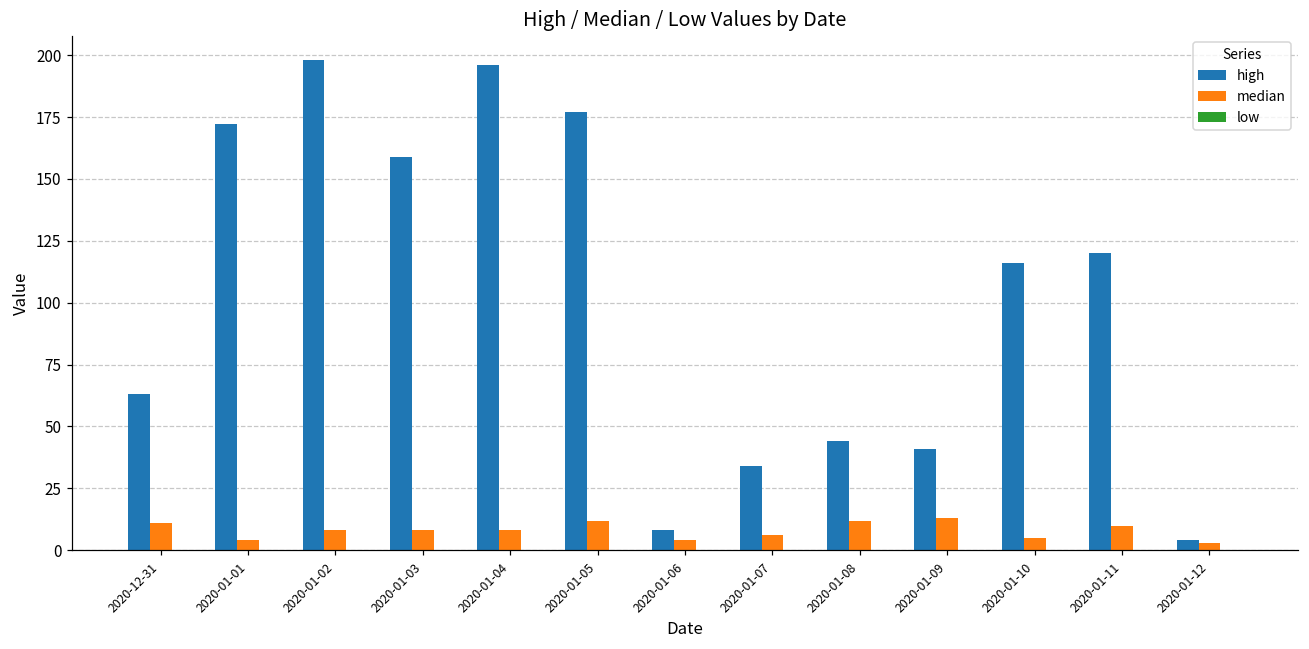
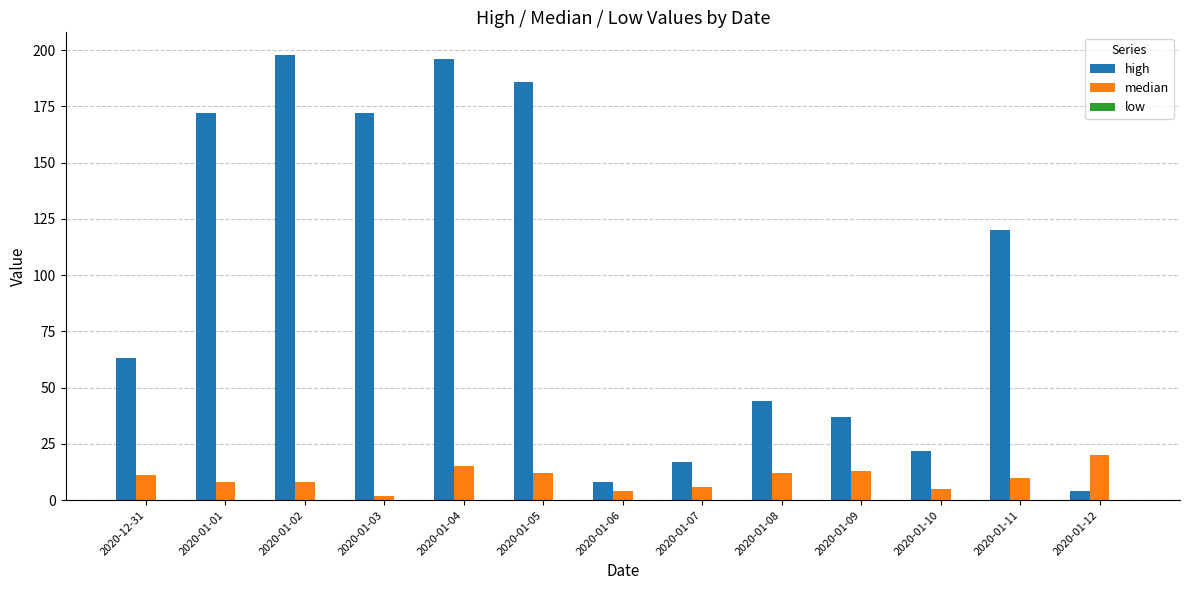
median, 2020-01-01: 4 -> 8
high, 2020-01-03: 159 -> 172
median, 2020-01-03: 8 -> 2
median, 2020-01-04: 8 -> 15
high, 2020-01-05: 177 -> 186
high, 2020-01-07: 34 -> 17
high, 2020-01-09: 41 -> 37
high, 2020-01-10: 116 -> 22
median, 2020-01-12: 3 -> 20
